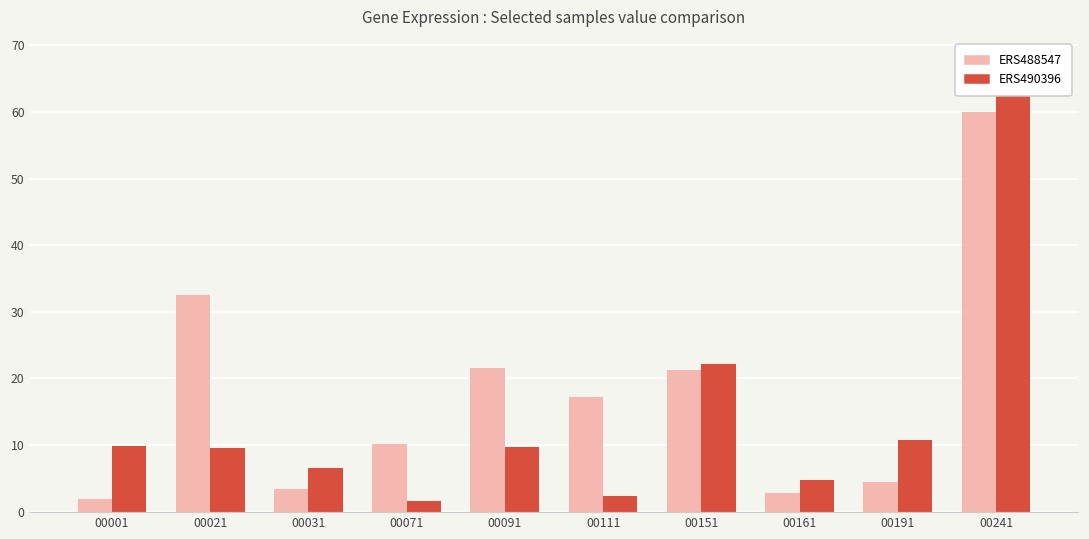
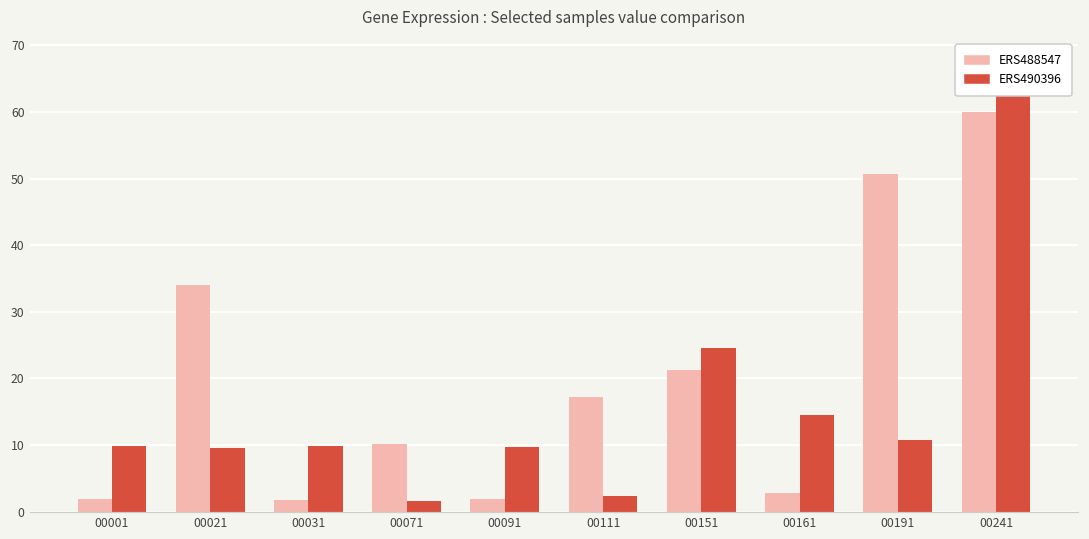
ERS488547, 00021: 33 -> 34
ERS488547, 00031: 3 -> 2
ERS490396, 00031: 7 -> 10
ERS488547, 00091: 22 -> 2
ERS490396, 00151: 22 -> 25
ERS490396, 00161: 5 -> 15
ERS488547, 00191: 4 -> 51
